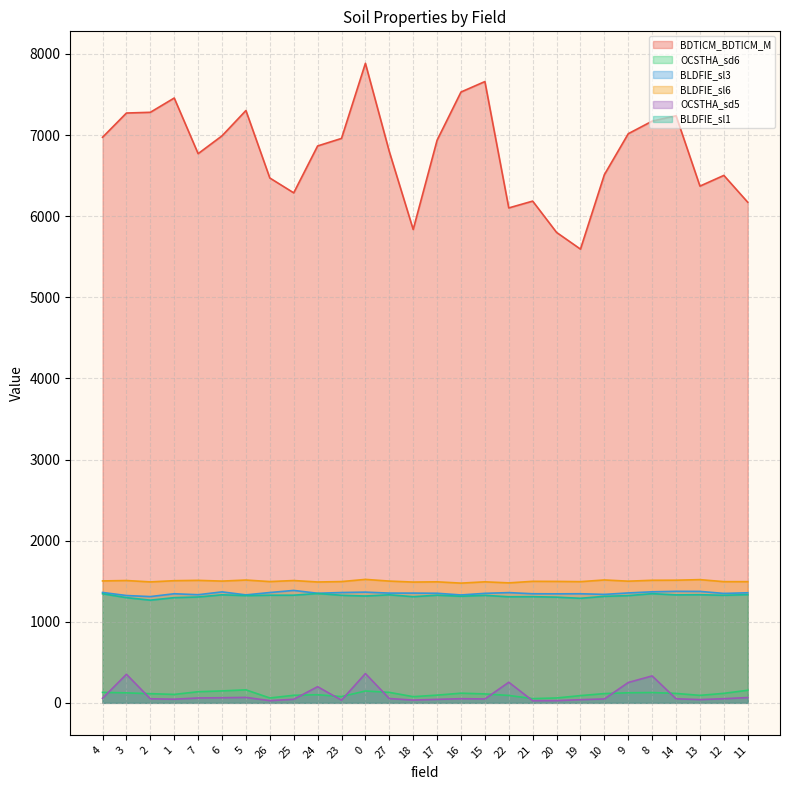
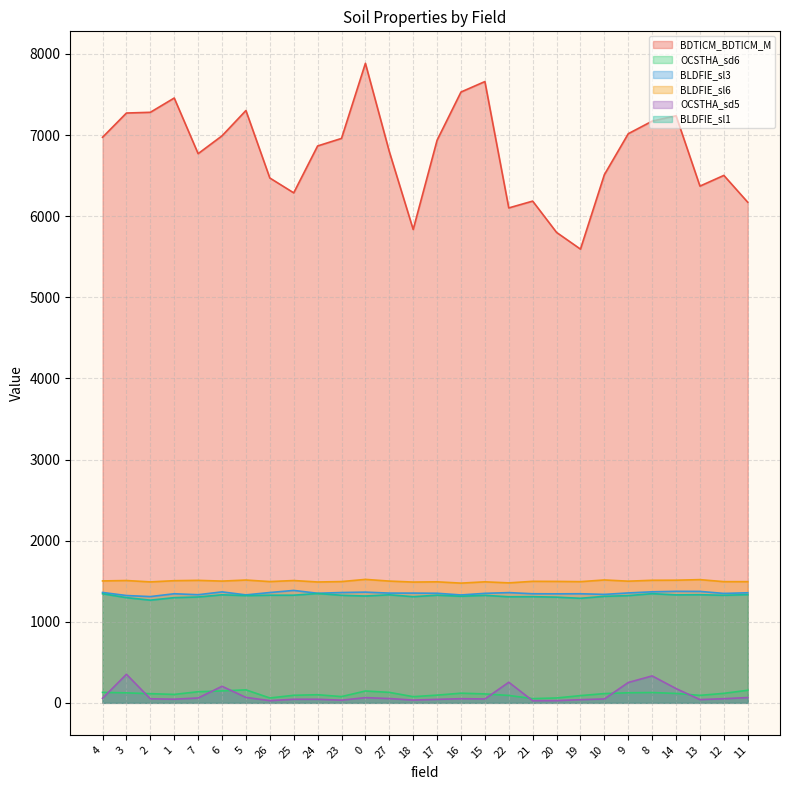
OCSTHA_sd5, 6: 100 -> 200
OCSTHA_sd5, 24: 200 -> 0
OCSTHA_sd5, 0: 400 -> 100
OCSTHA_sd5, 14: 100 -> 200
